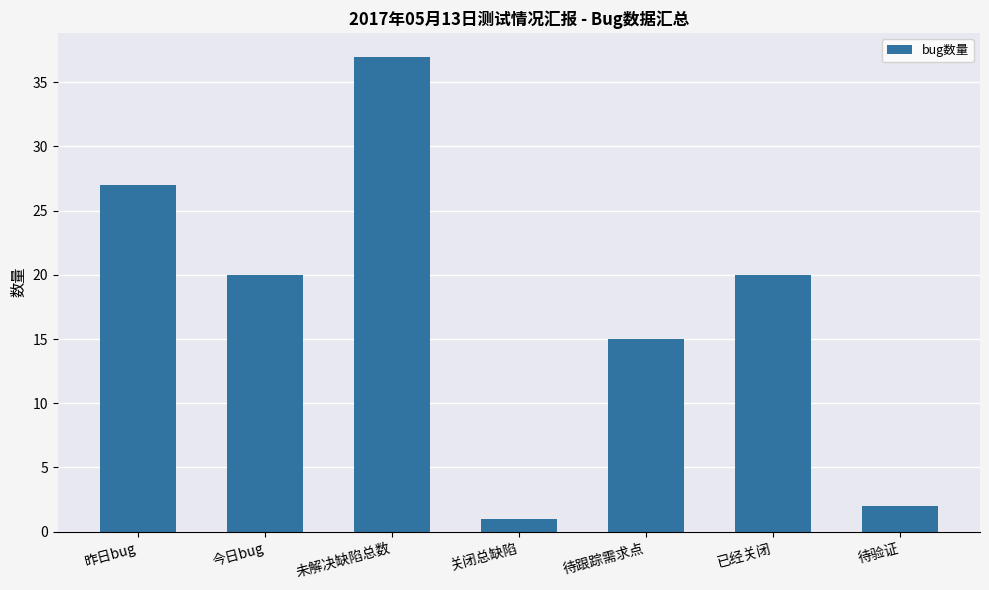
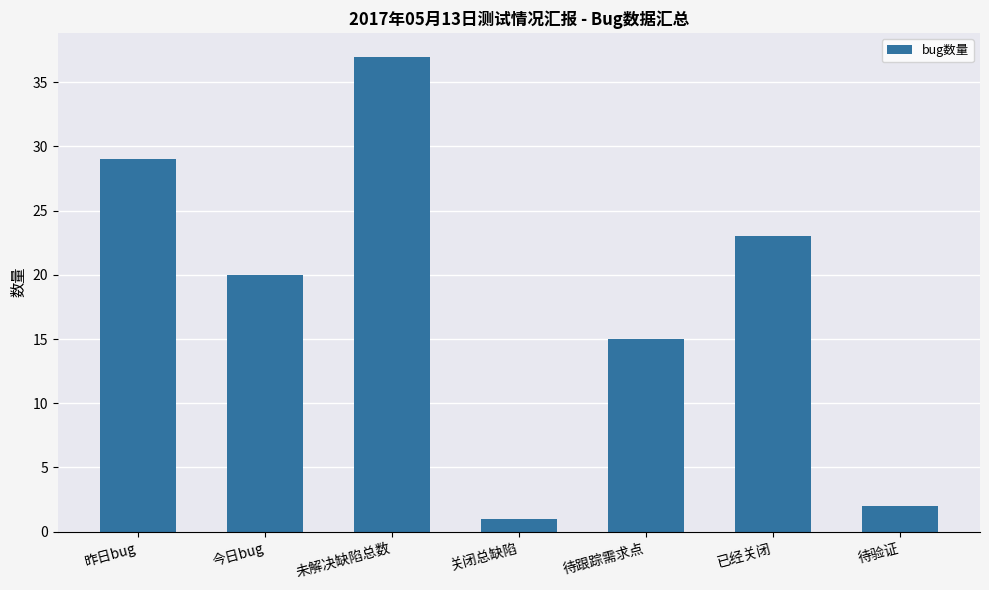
昨日bug: 27 -> 29
已经关闭: 20 -> 23
